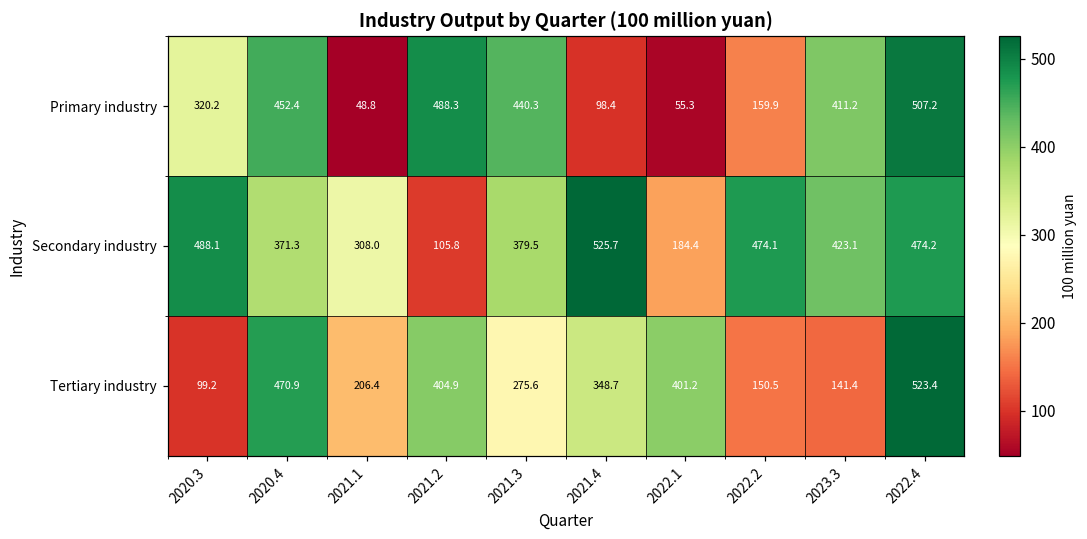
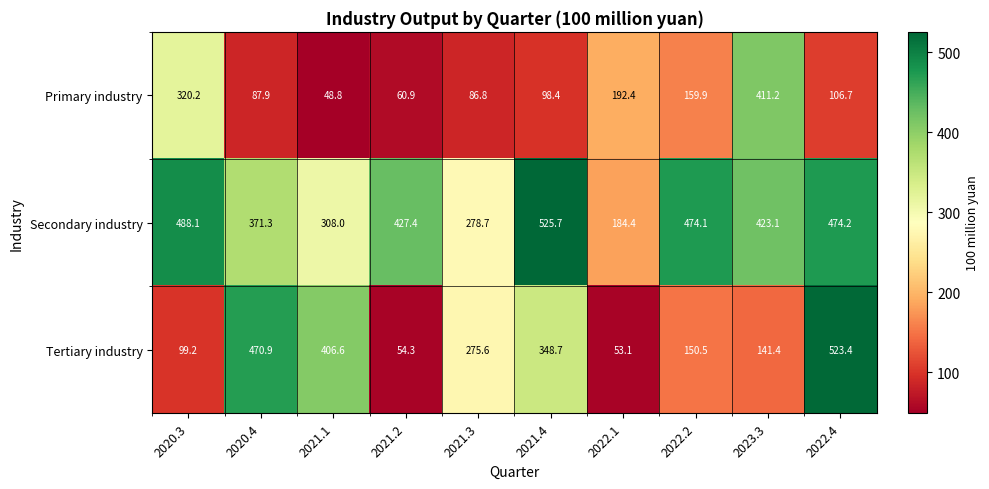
Primary industry, 2020.4: 452.4 -> 87.9
Primary industry, 2021.2: 488.3 -> 60.9
Primary industry, 2021.3: 440.3 -> 86.8
Primary industry, 2022.1: 55.3 -> 192.4
Primary industry, 2022.4: 507.2 -> 106.7
Secondary industry, 2021.2: 105.8 -> 427.4
Secondary industry, 2021.3: 379.5 -> 278.7
Tertiary industry, 2021.1: 206.4 -> 406.6
Tertiary industry, 2021.2: 404.9 -> 54.3
Tertiary industry, 2022.1: 401.2 -> 53.1
